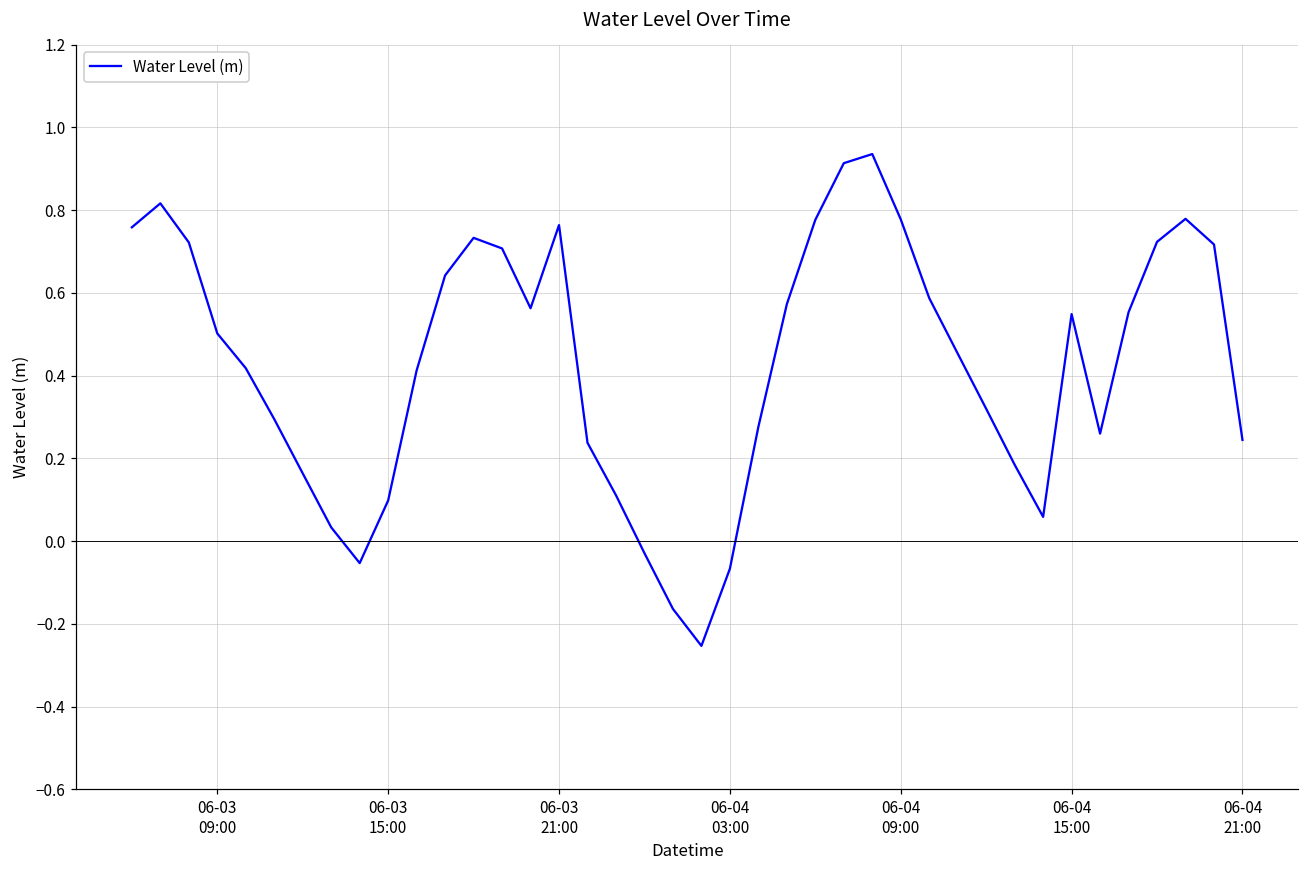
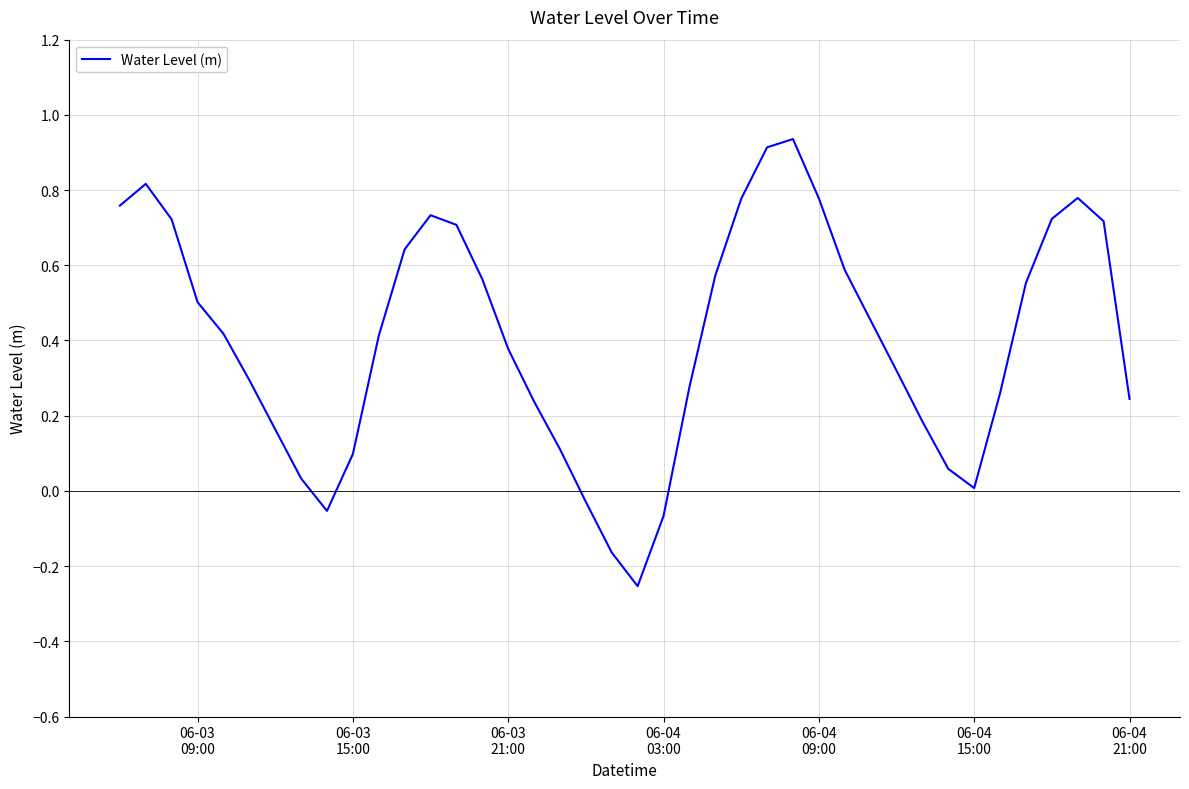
06-03 21:00: 0.76 -> 0.38
06-04 15:00: 0.55 -> 0.01
